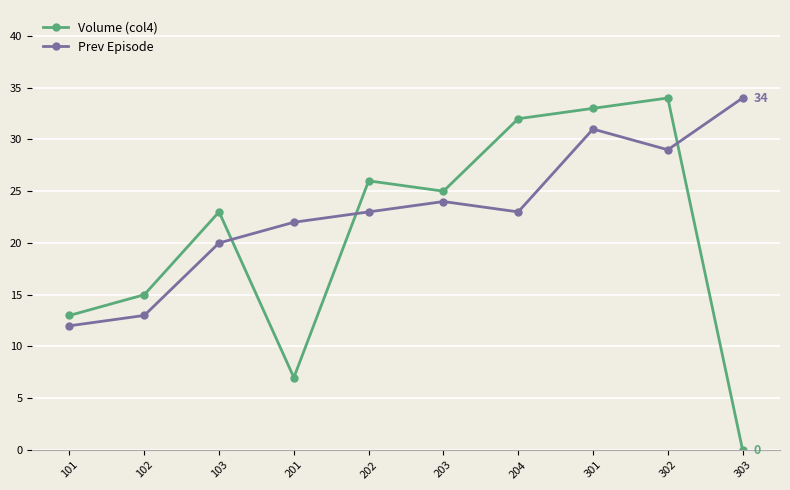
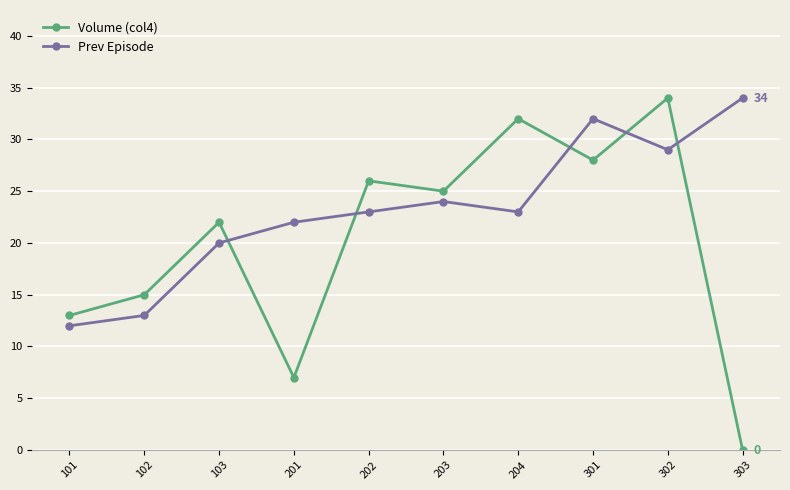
Volume (col4), 103: 23 -> 22
Volume (col4), 301: 33 -> 28
Prev Episode, 301: 31 -> 32
